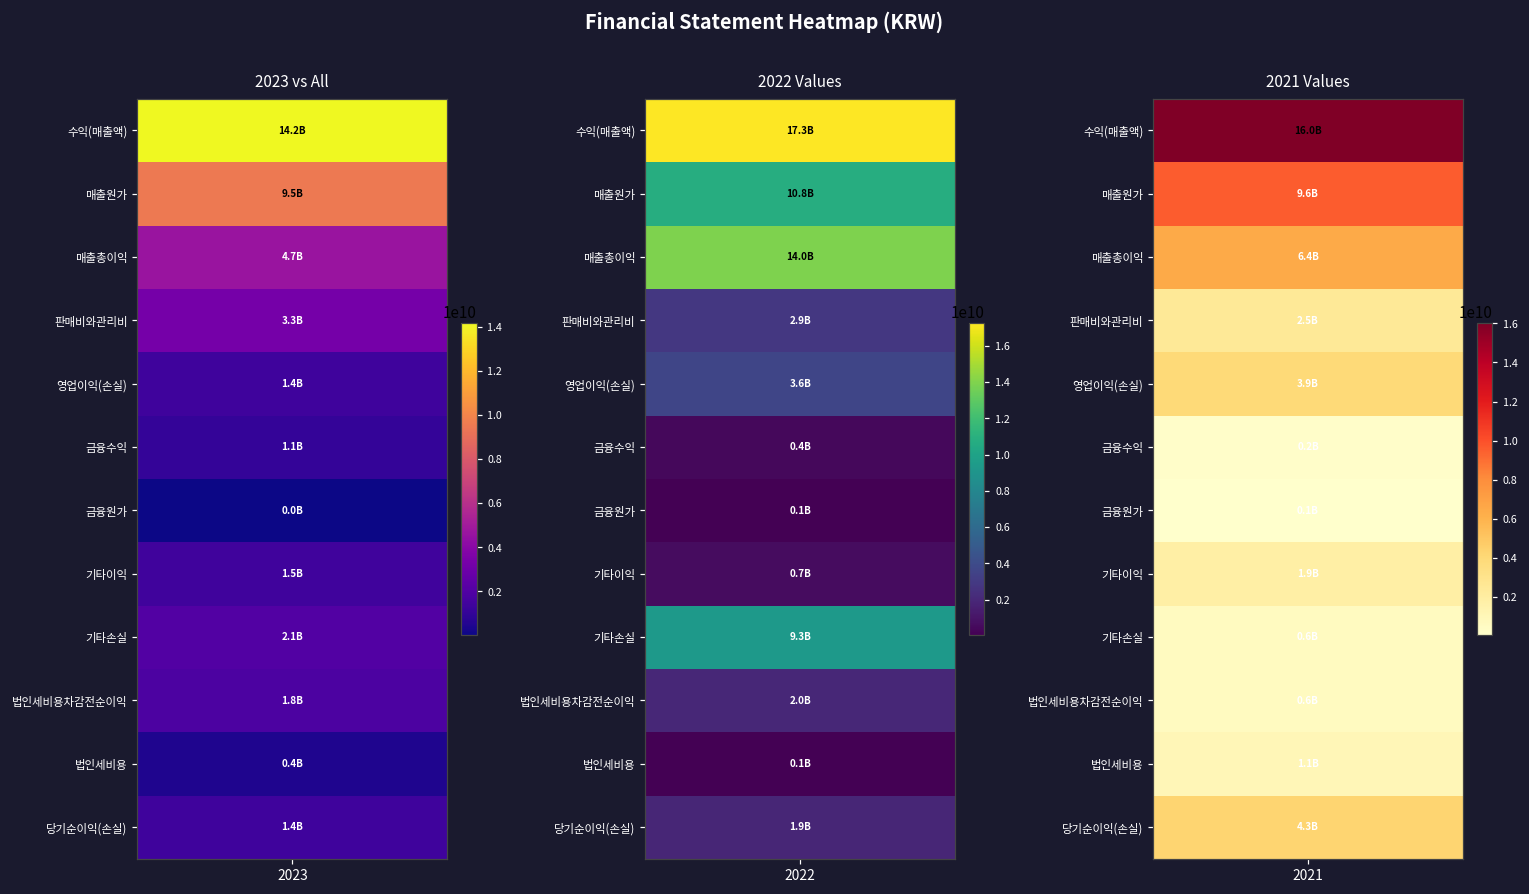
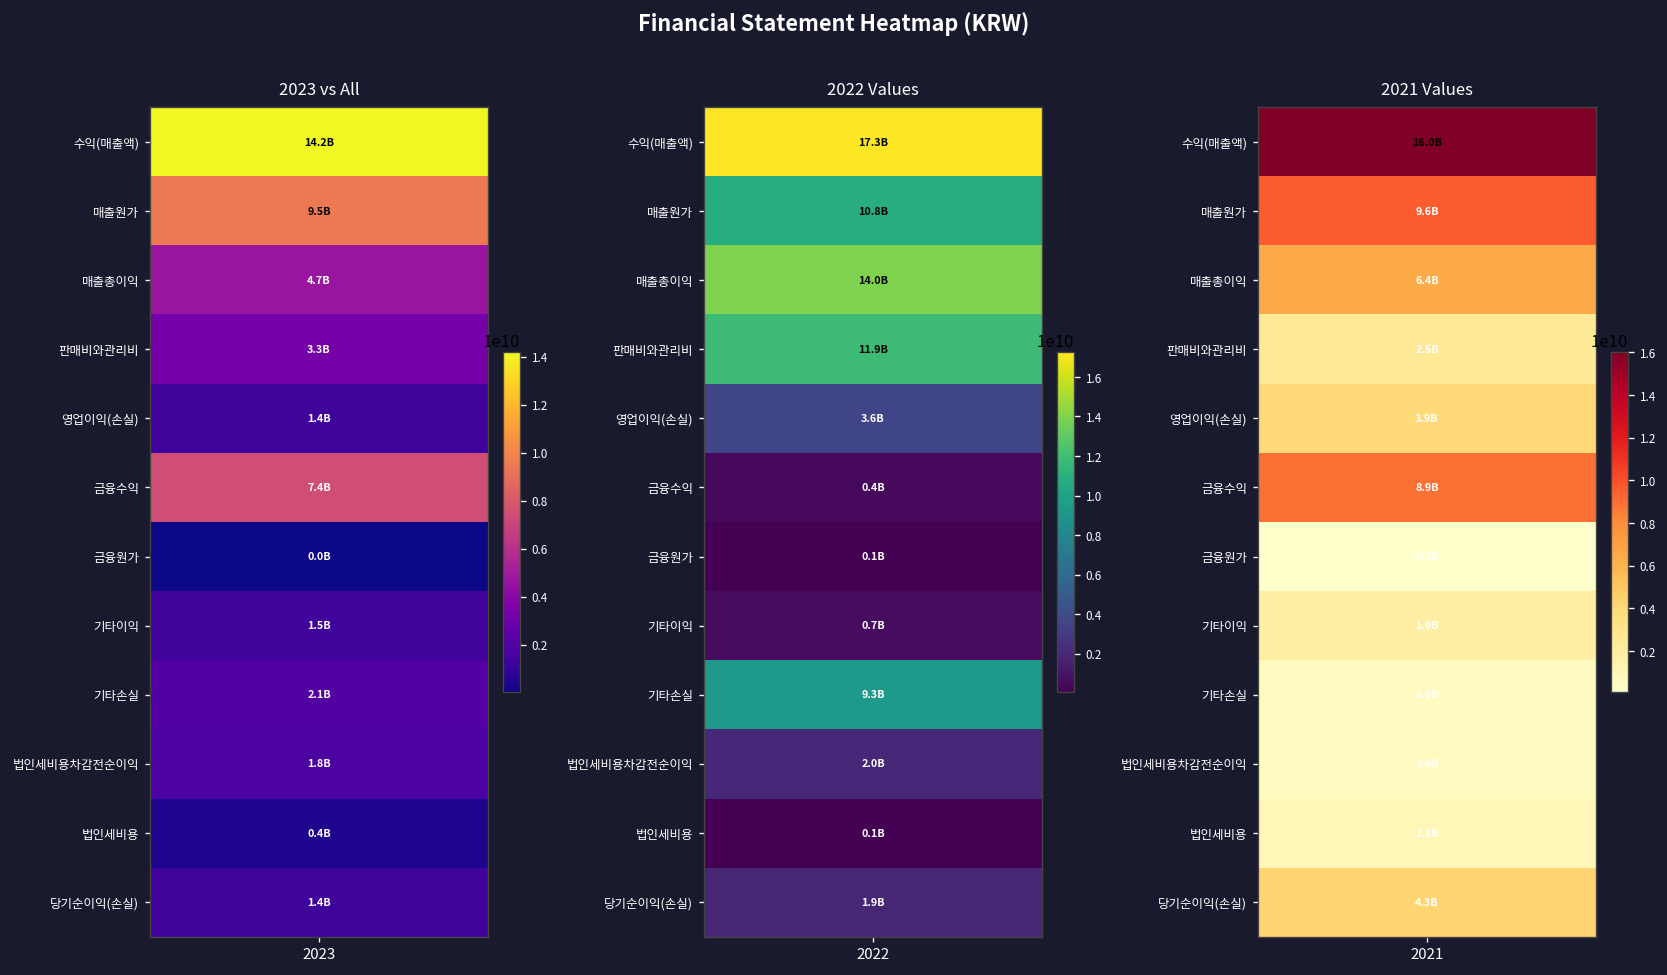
2023 vs All, 금융수익, 2023: 1.1B -> 7.4B
2022 Values, 판매비와관리비, 2022: 2.9B -> 11.9B
2021 Values, 금융수익, 2021: 0.2B -> 8.9B
